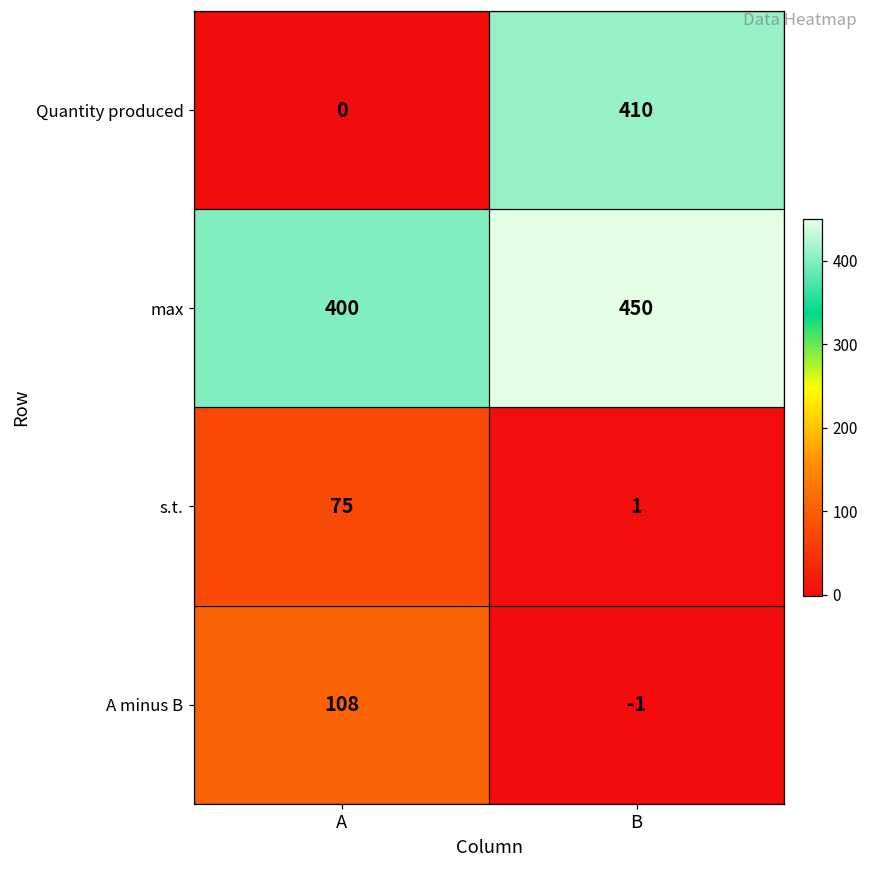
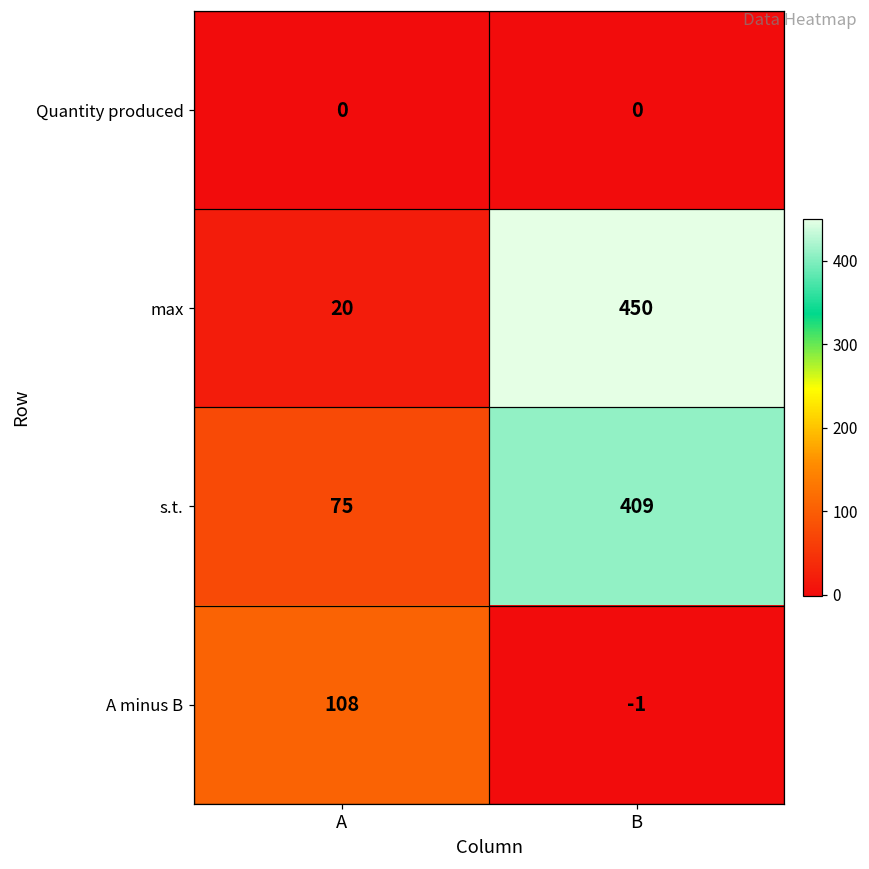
Quantity produced, B: 410 -> 0
max, A: 400 -> 20
s.t., B: 1 -> 409
